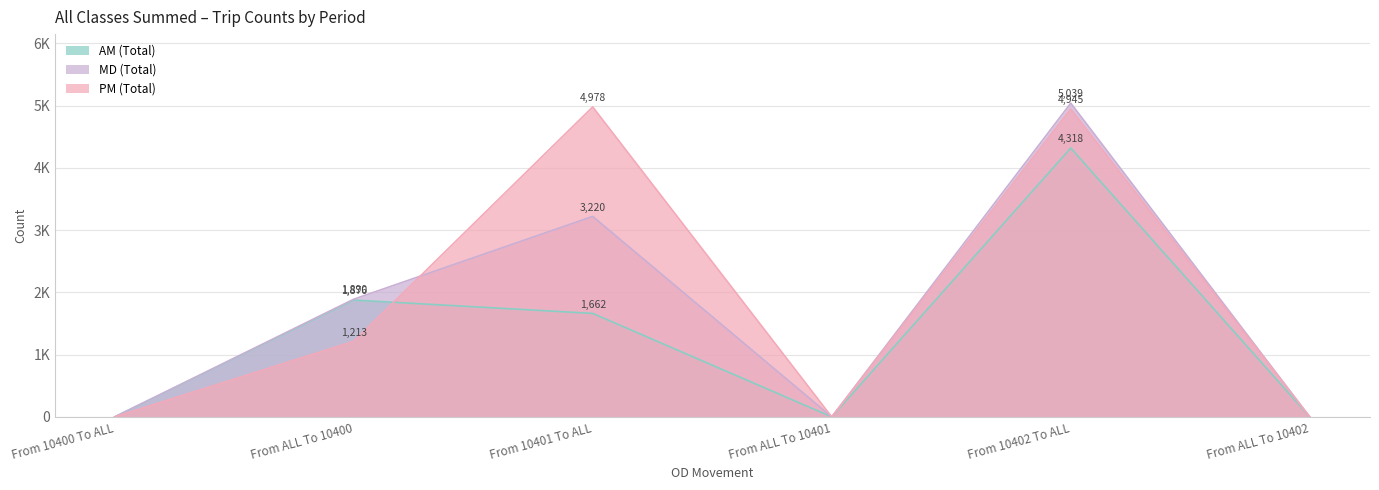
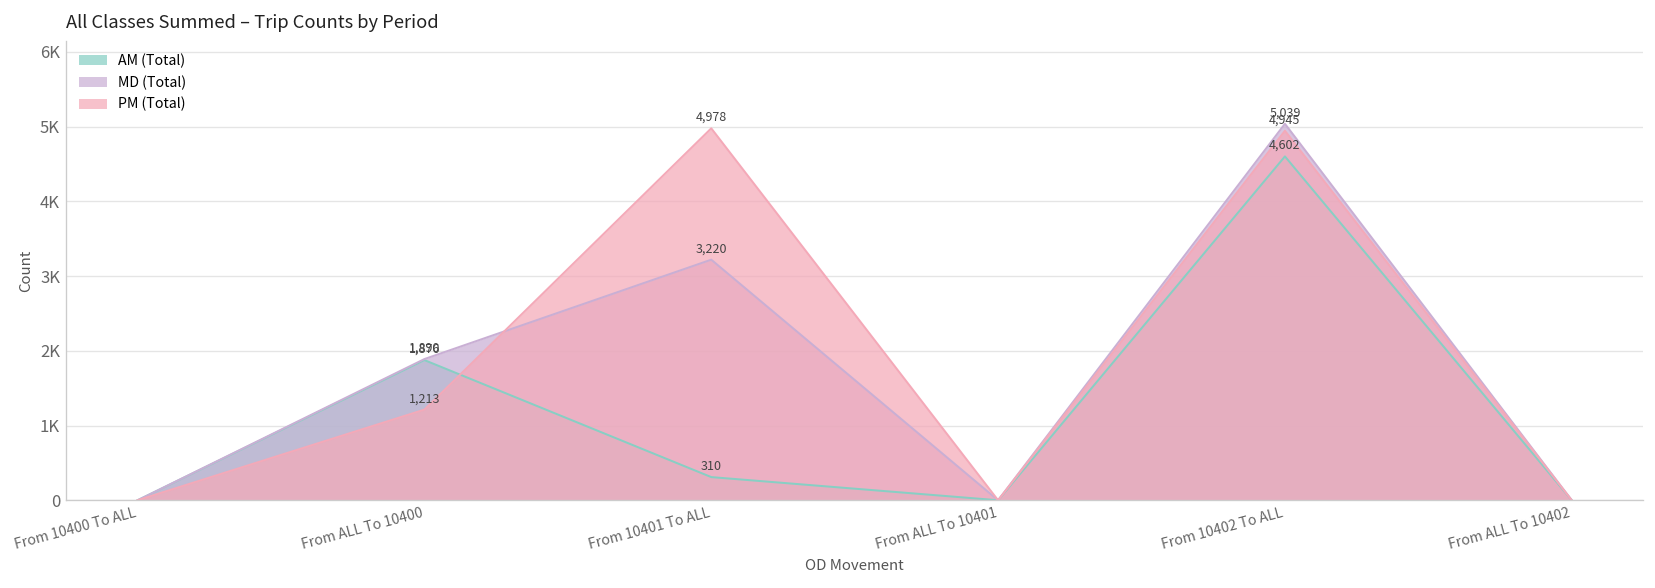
AM (Total), From 10401 To ALL: 1,662 -> 310
AM (Total), From 10402 To ALL: 4,318 -> 4,602
